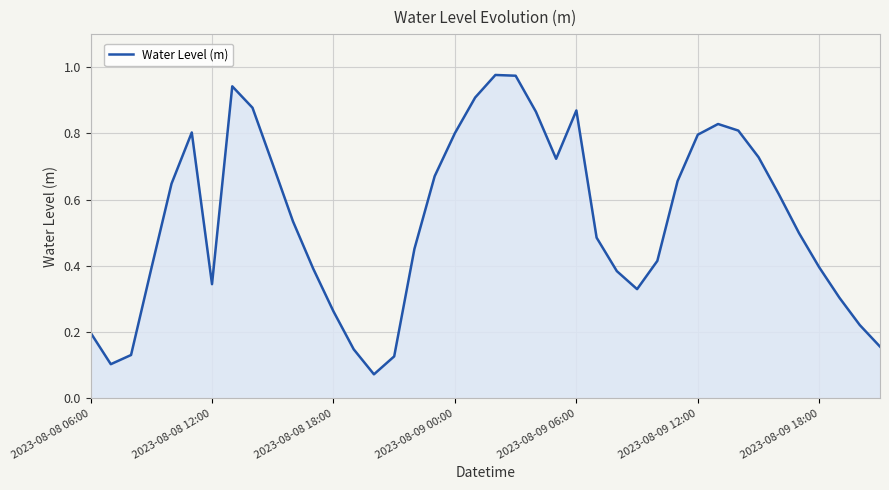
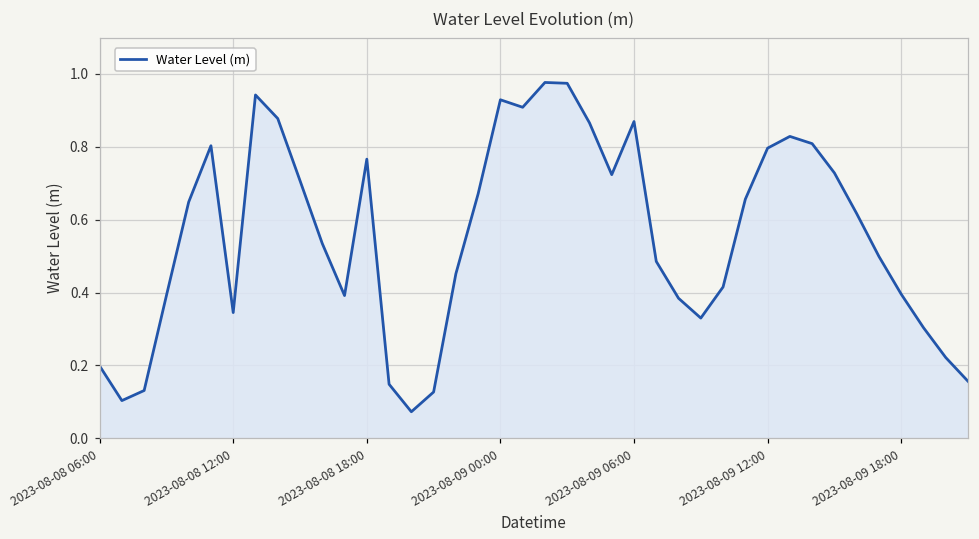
2023-08-08 18:00: 0.26 -> 0.77
2023-08-09 00:00: 0.80 -> 0.93
